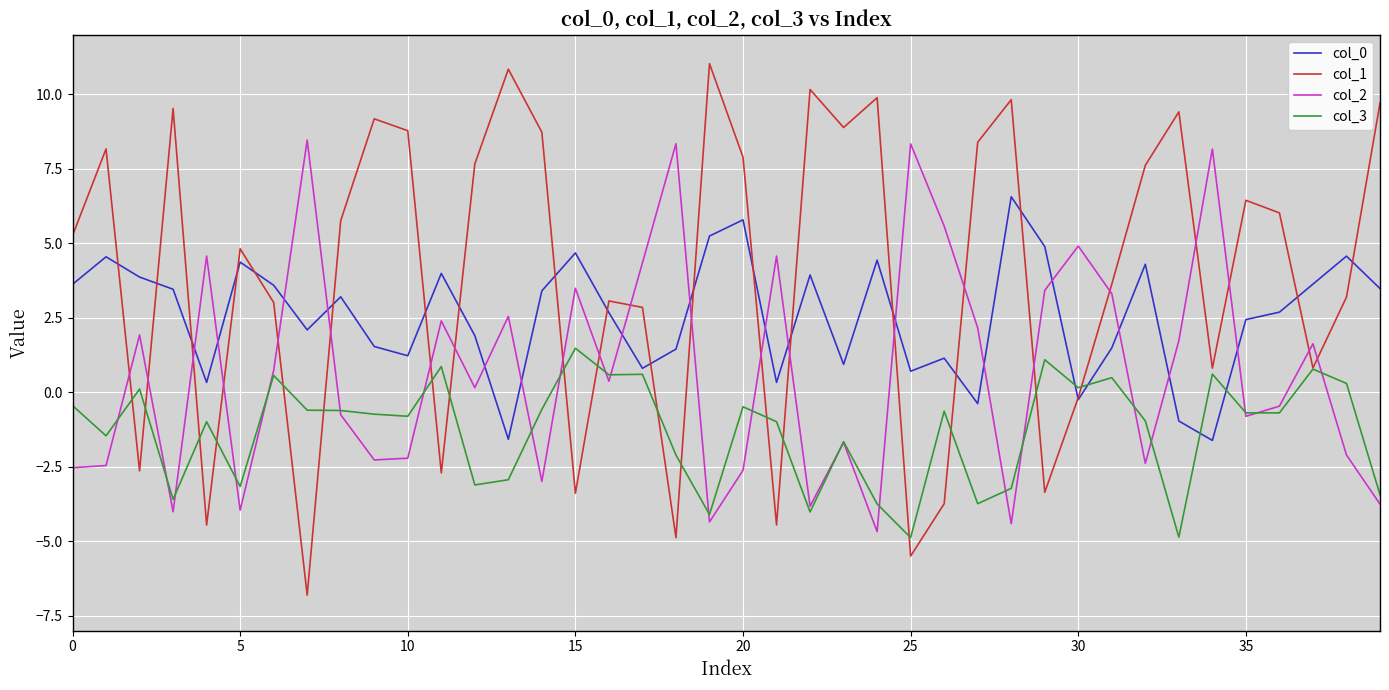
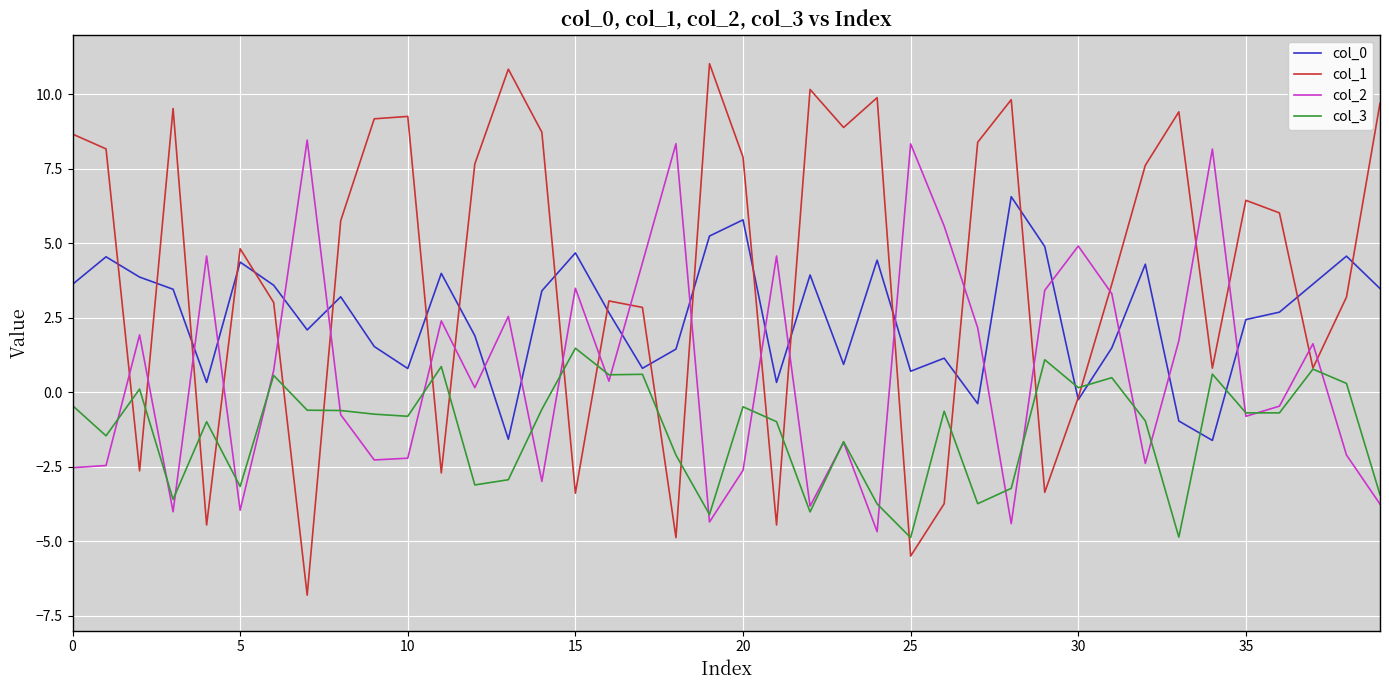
col_1, 0: 5.3 -> 8.7
col_0, 10: 1.2 -> 0.8
col_1, 10: 8.8 -> 9.3
